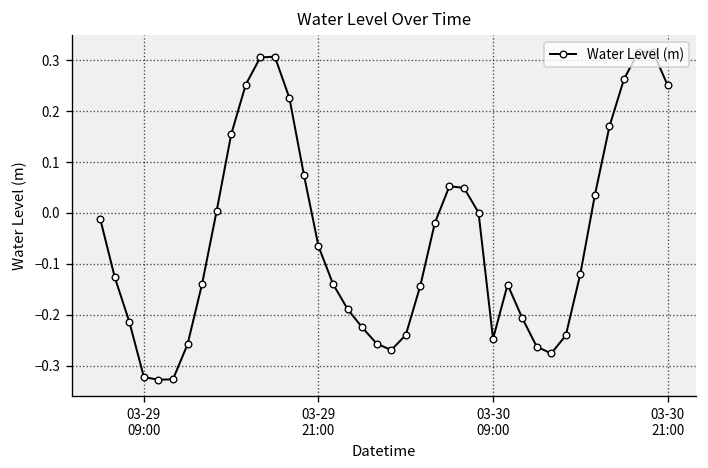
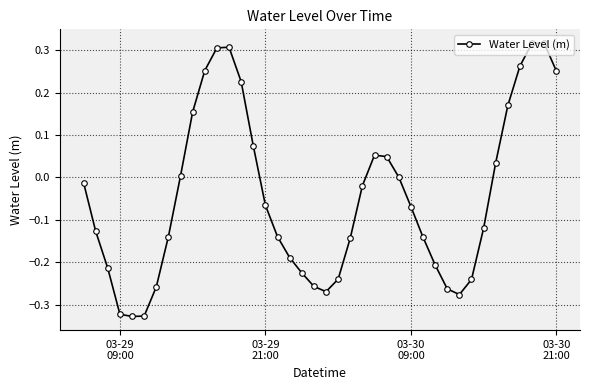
03-30 09:00: -0.25 -> -0.07
